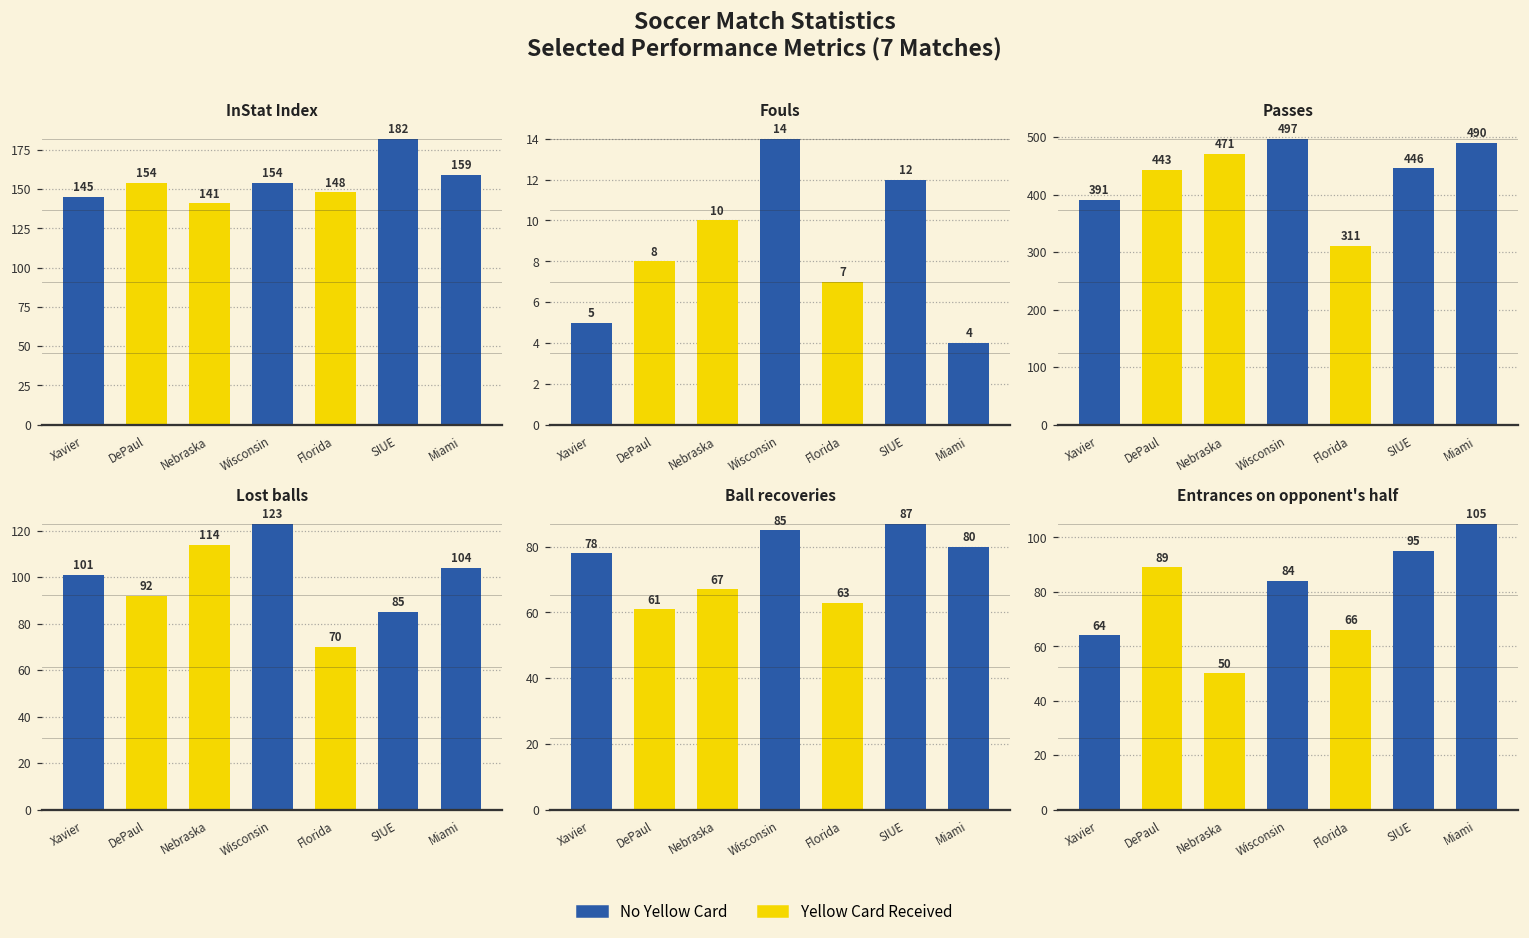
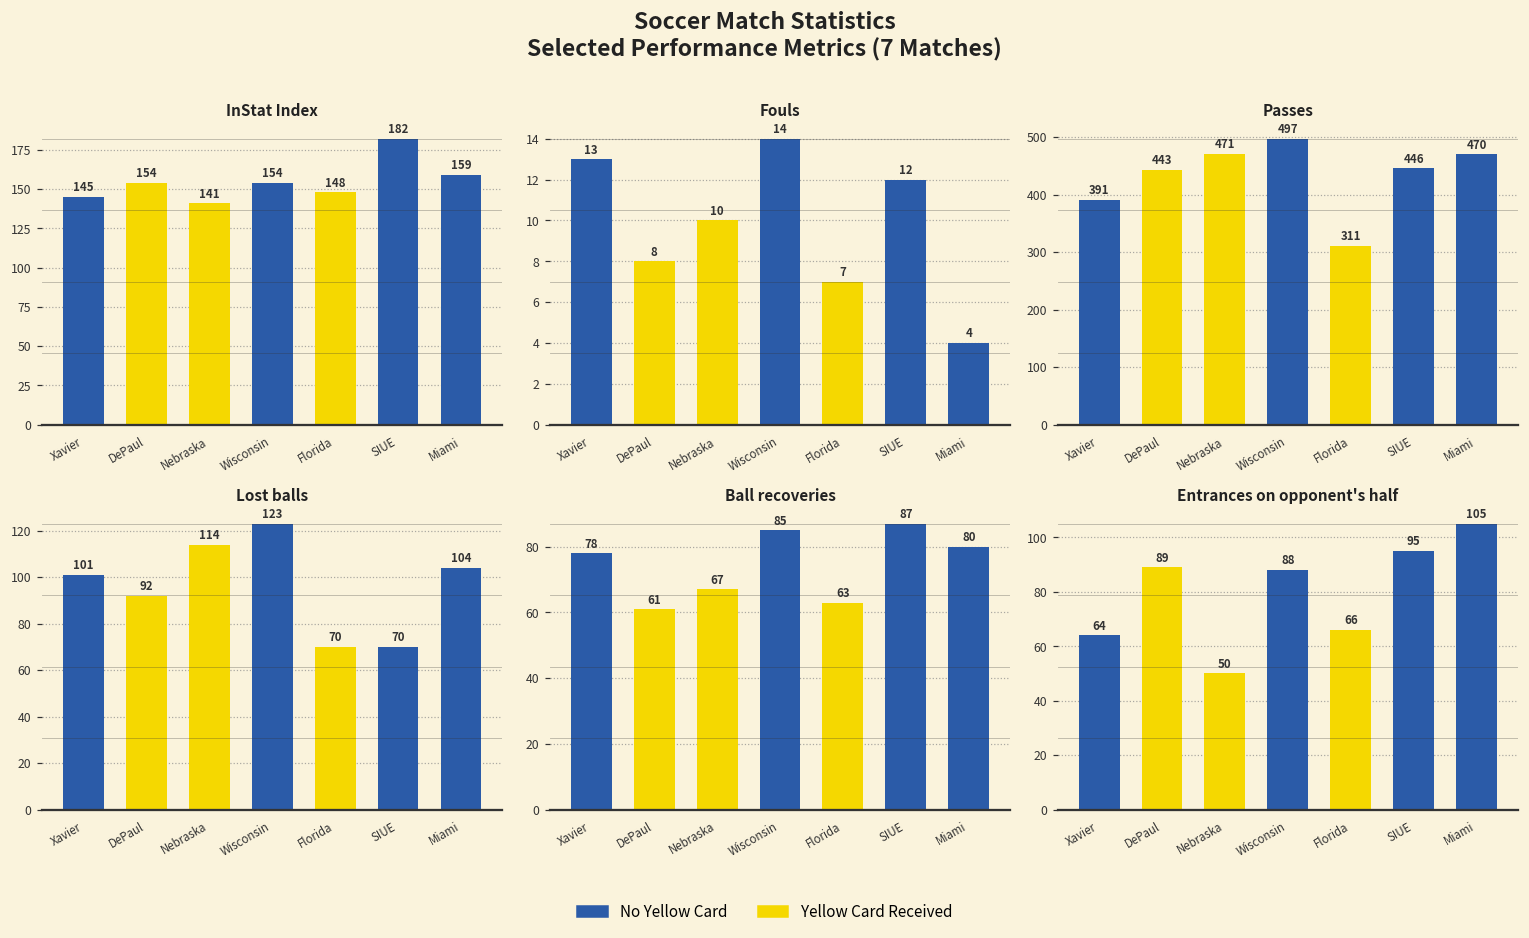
Fouls, Xavier: 5 -> 13
Passes, Miami: 490 -> 470
Lost balls, SIUE: 85 -> 70
Entrances on opponent's half, Wisconsin: 84 -> 88
